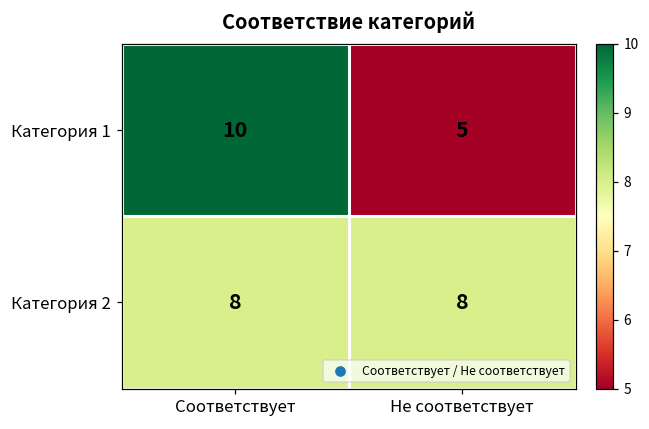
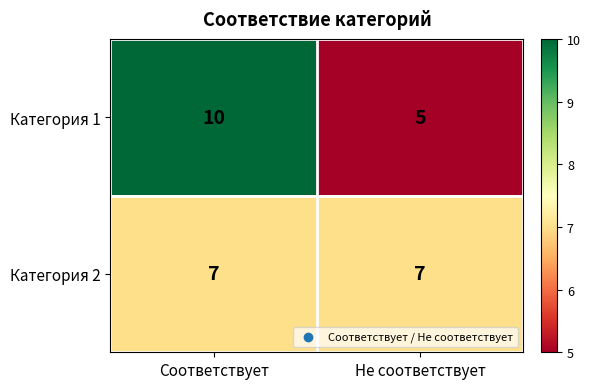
Категория 2, Соответствует: 8 -> 7
Категория 2, Не соответствует: 8 -> 7
